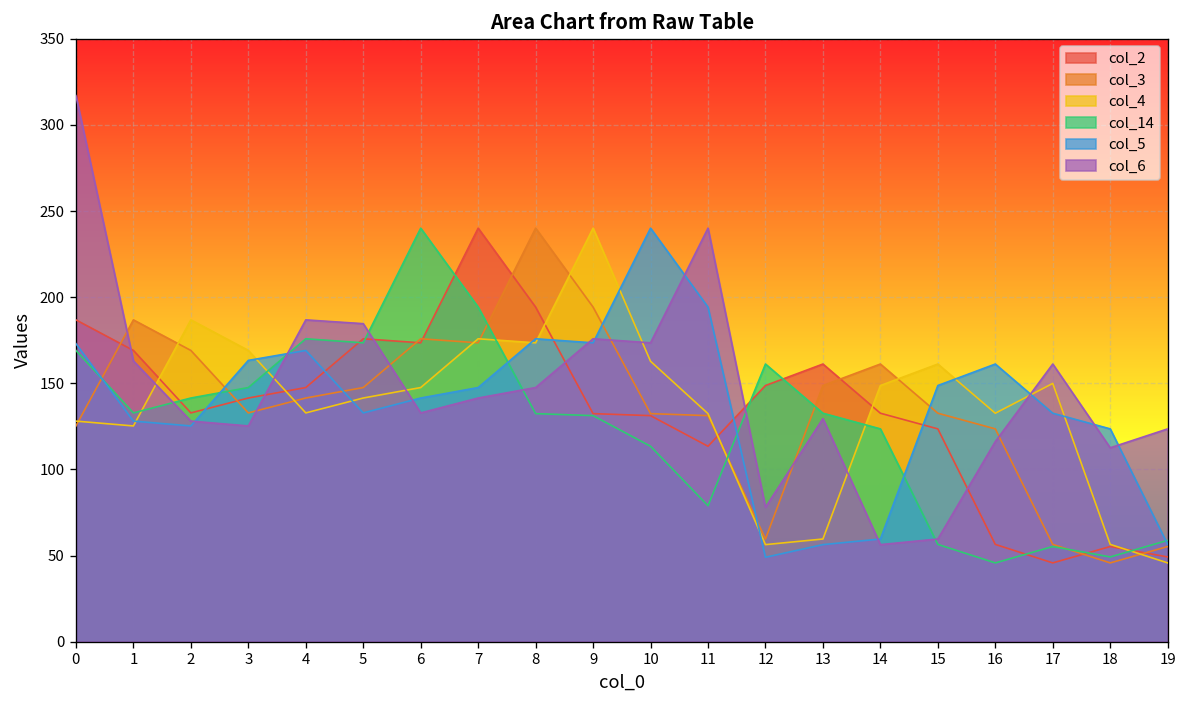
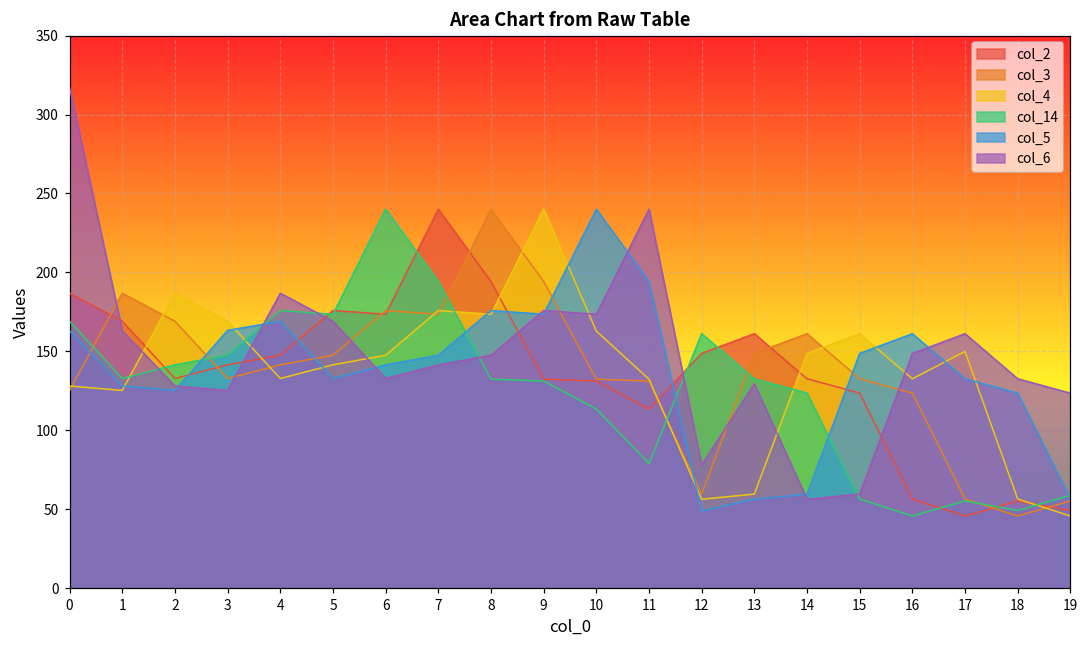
col_5, 0: 173 -> 163
col_6, 5: 185 -> 169
col_6, 16: 116 -> 149
col_6, 18: 113 -> 133
